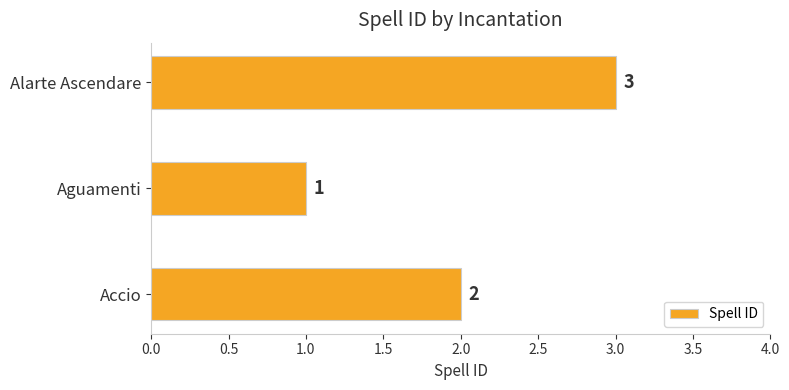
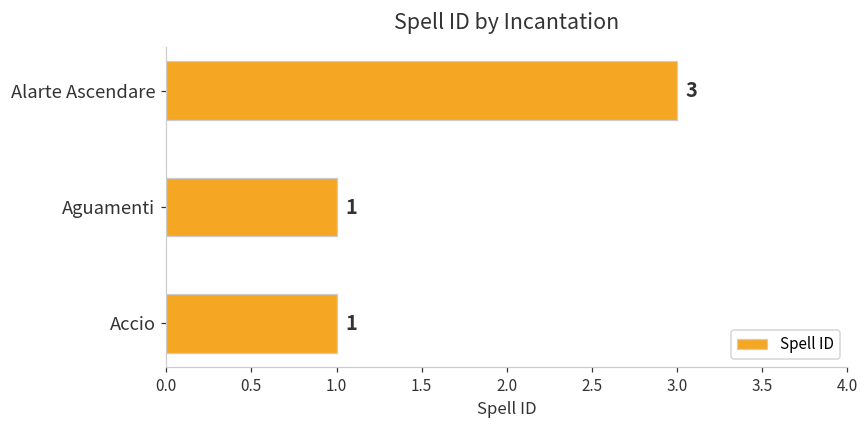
Accio: 2 -> 1
